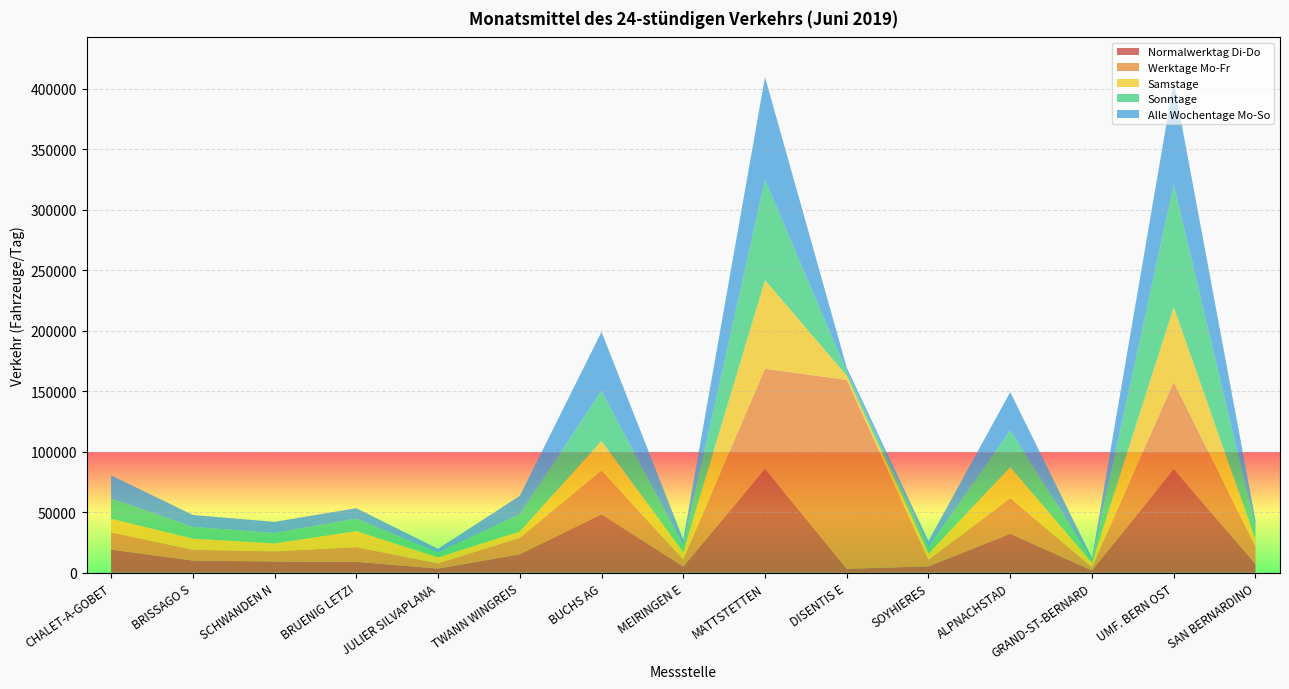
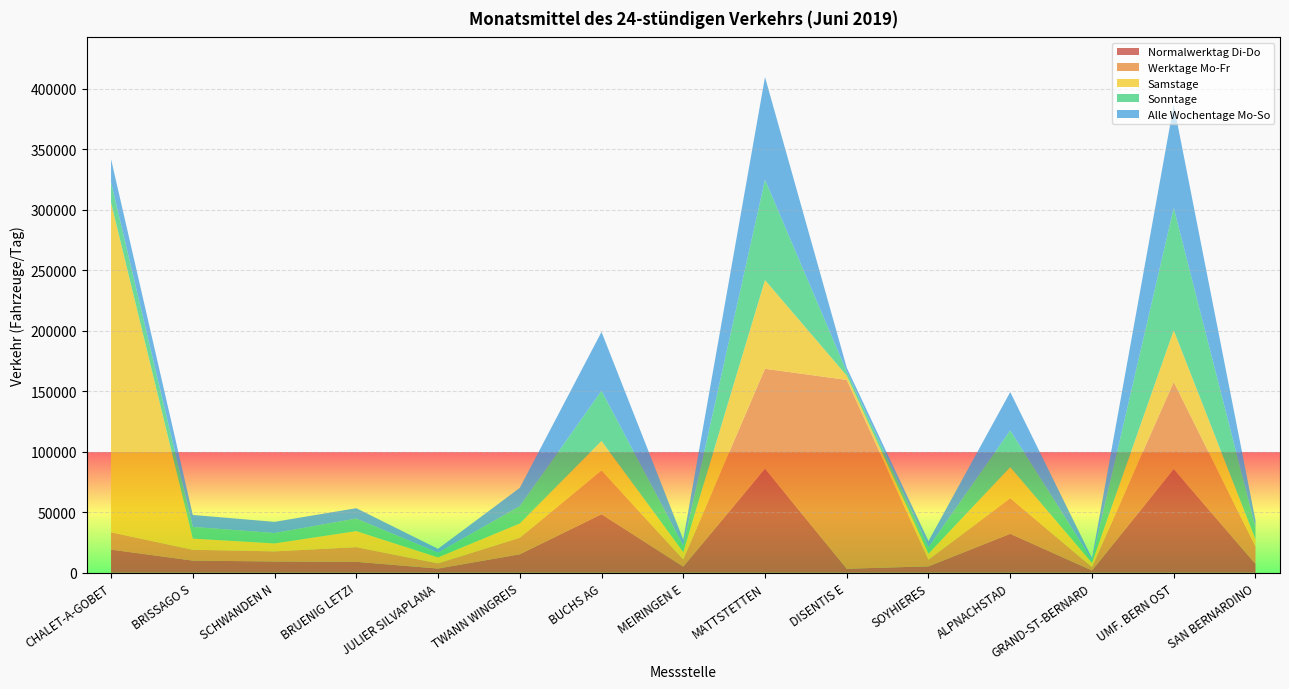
Samstage, CHALET-A-GOBET: 11000 -> 273000
Samstage, TWANN WINGREIS: 5000 -> 12000
Samstage, UMF. BERN OST: 62000 -> 43000
